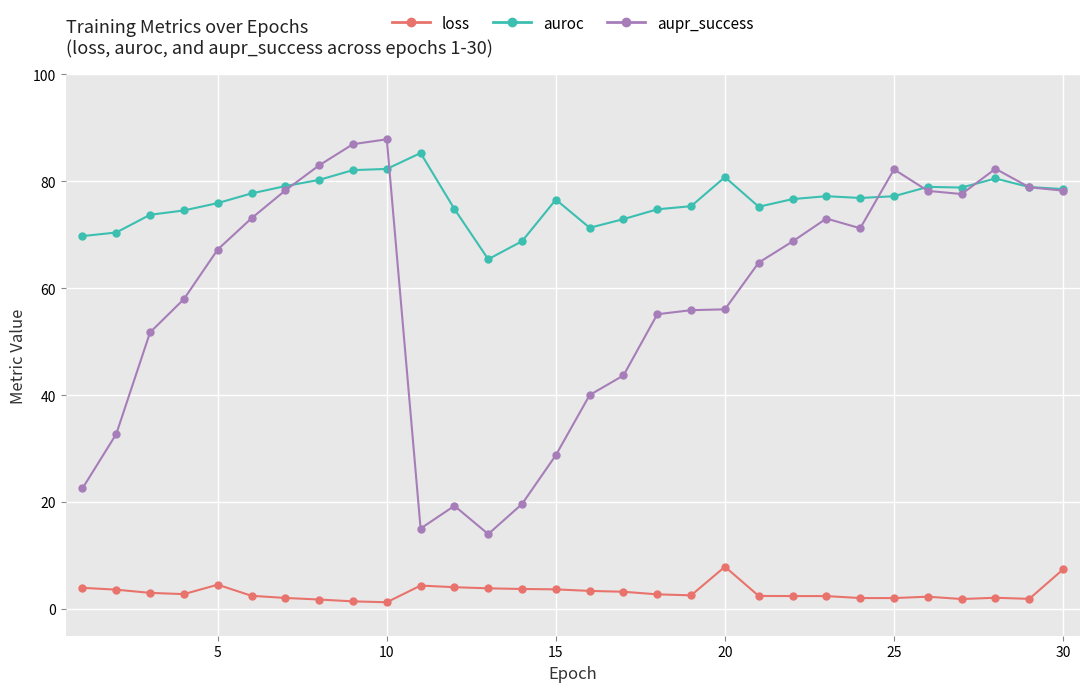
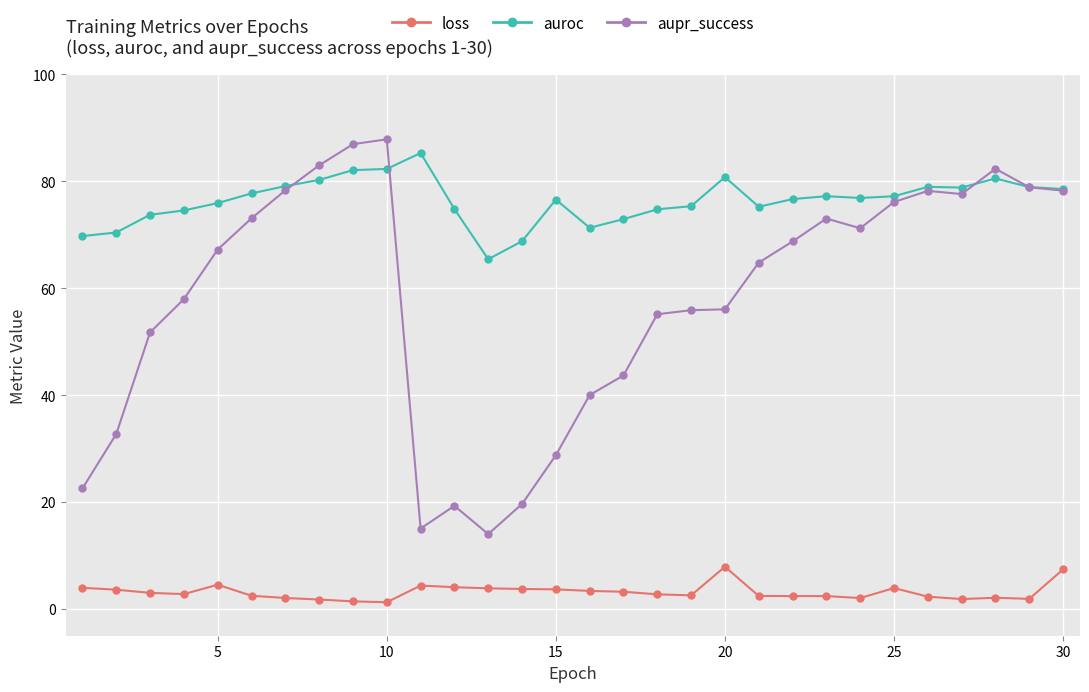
loss, 25: 2 -> 4
aupr_success, 25: 82 -> 76
